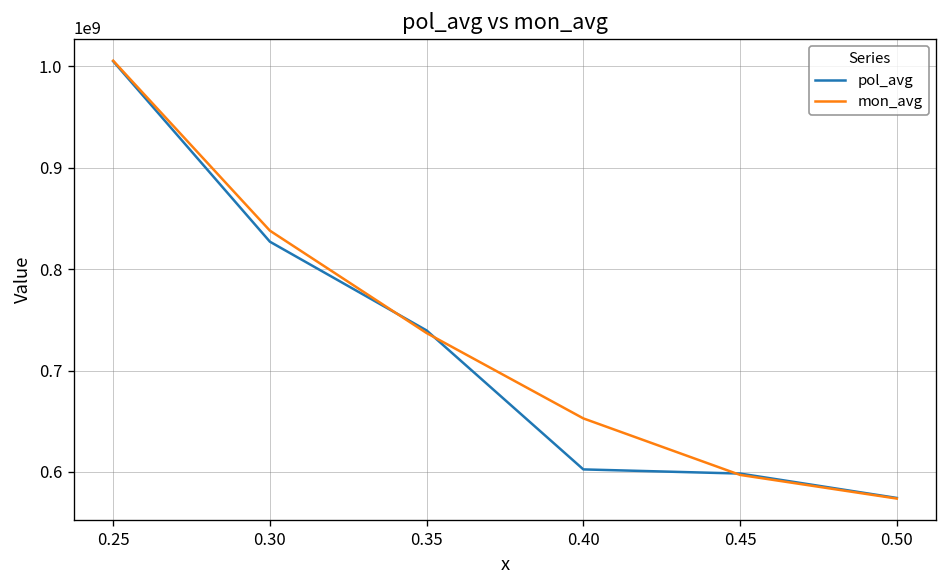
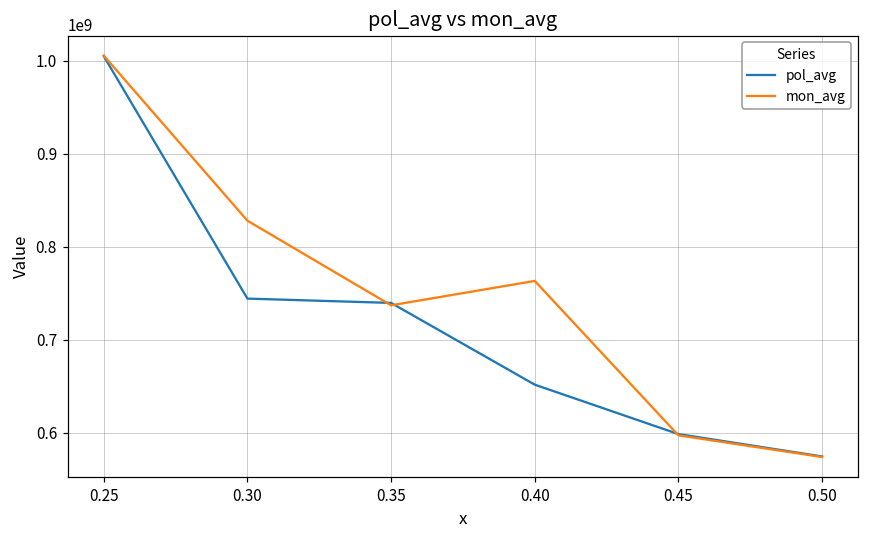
pol_avg, 0.30: 830000000 -> 740000000
mon_avg, 0.30: 840000000 -> 830000000
pol_avg, 0.40: 600000000 -> 650000000
mon_avg, 0.40: 650000000 -> 760000000
